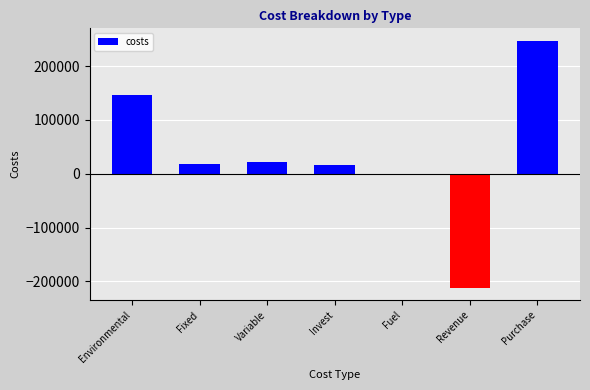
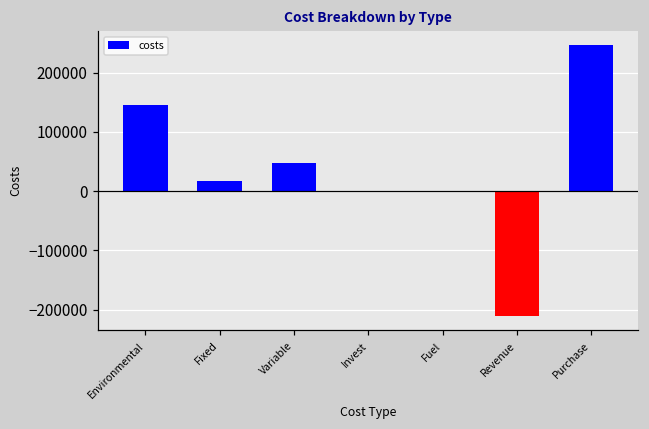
Variable: 20000 -> 50000
Invest: 20000 -> 0
